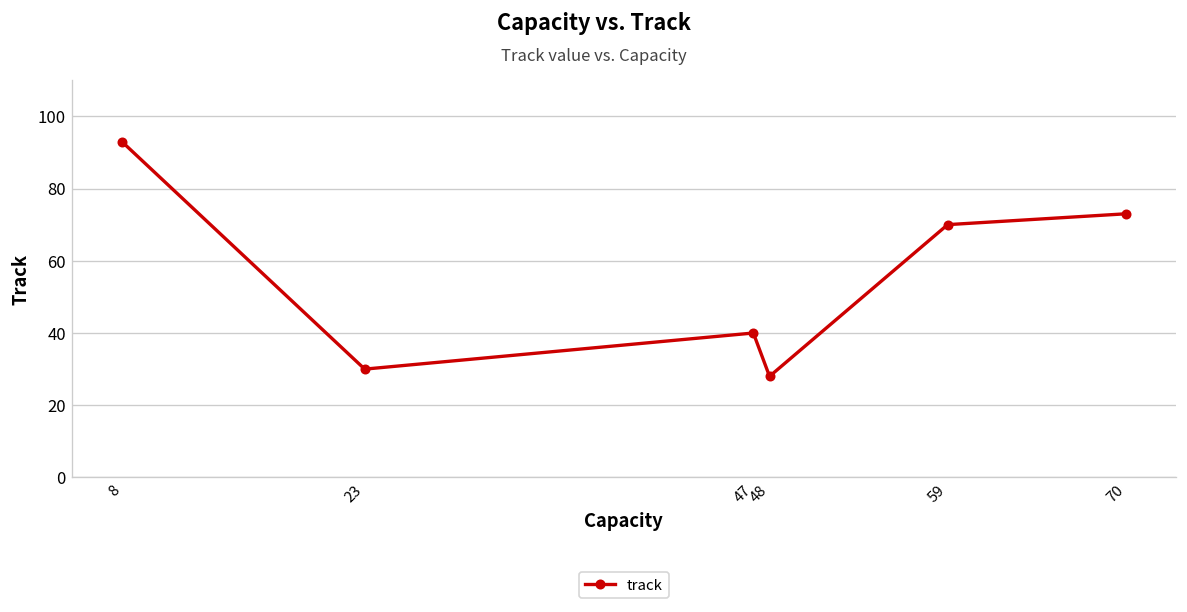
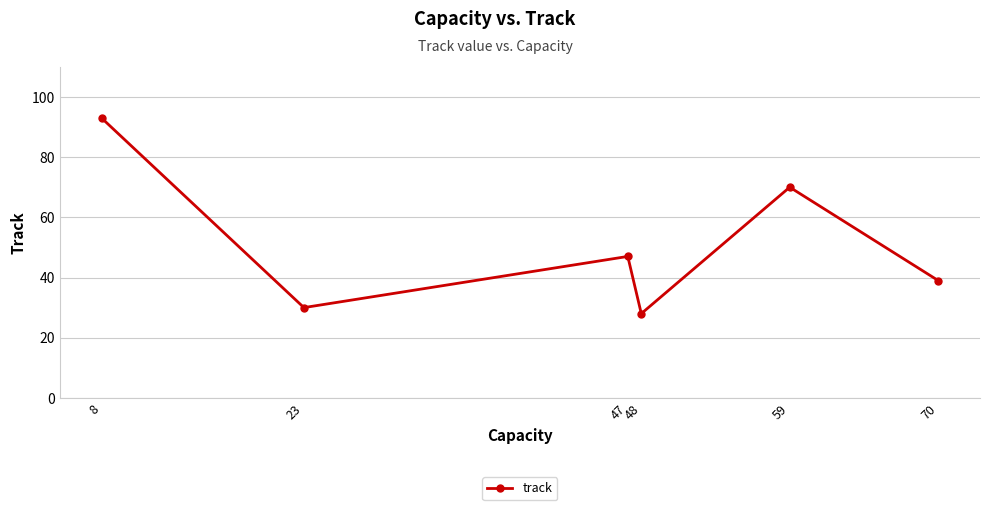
47: 40 -> 47
70: 73 -> 39
